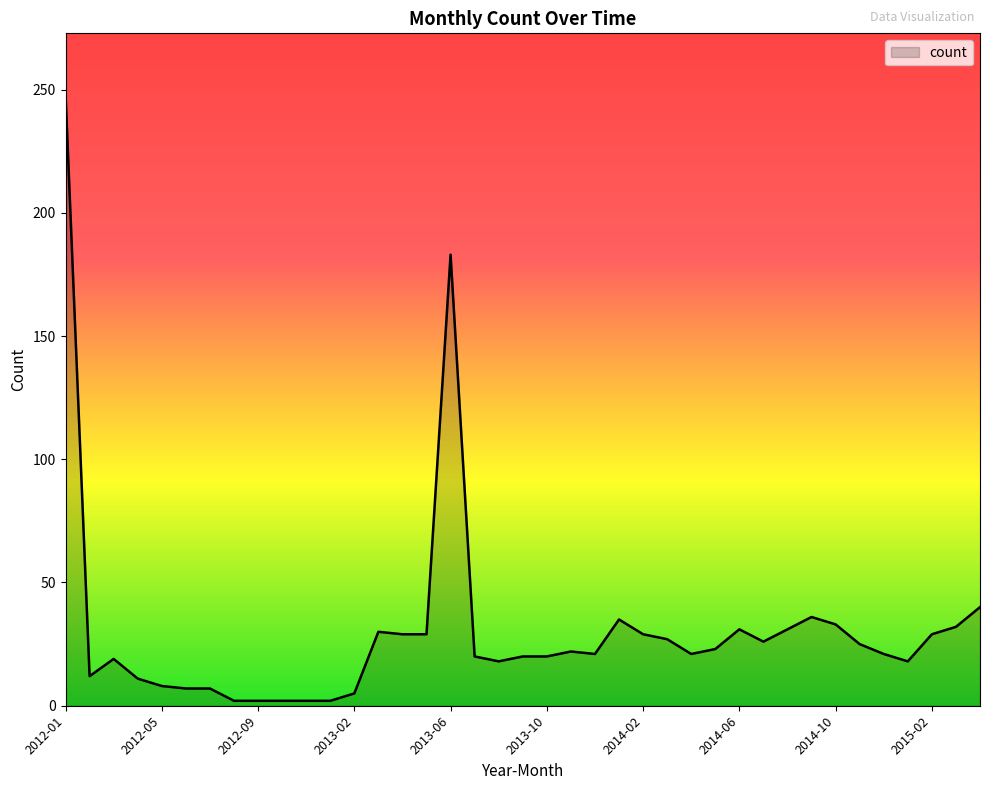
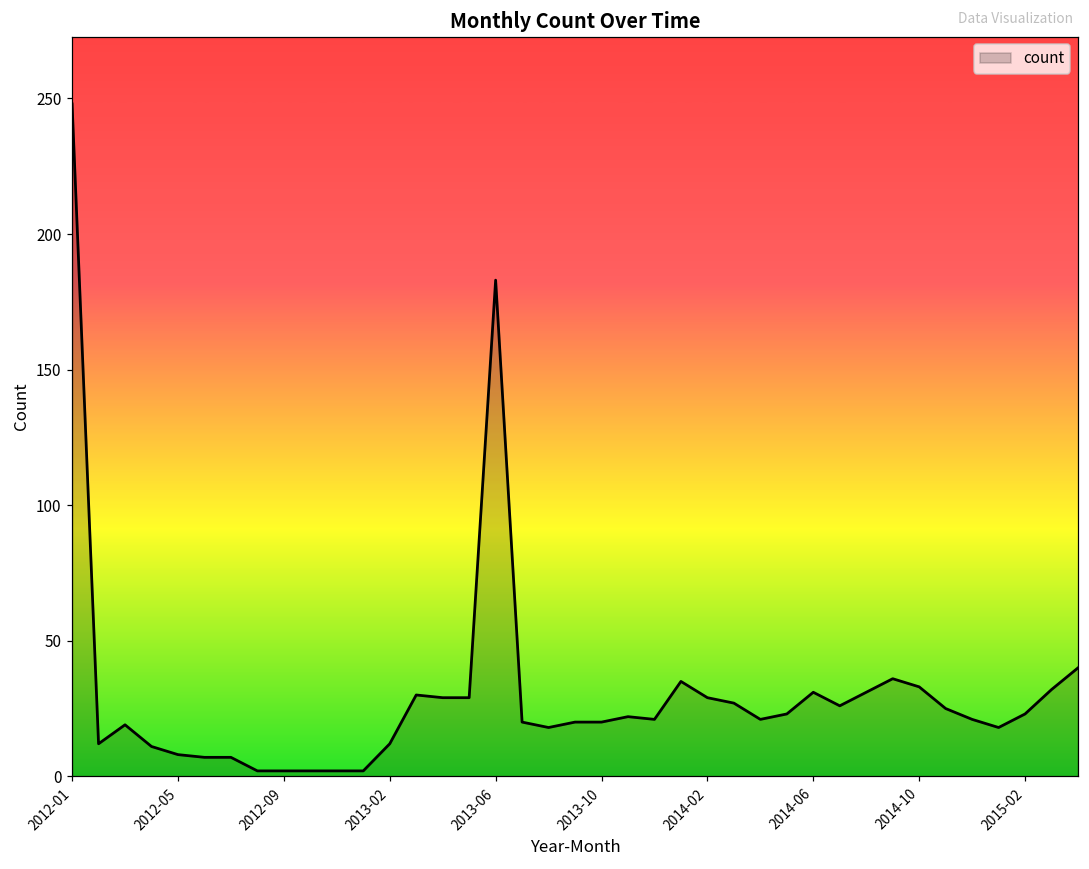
2013-02: 5 -> 12
2015-02: 29 -> 23
